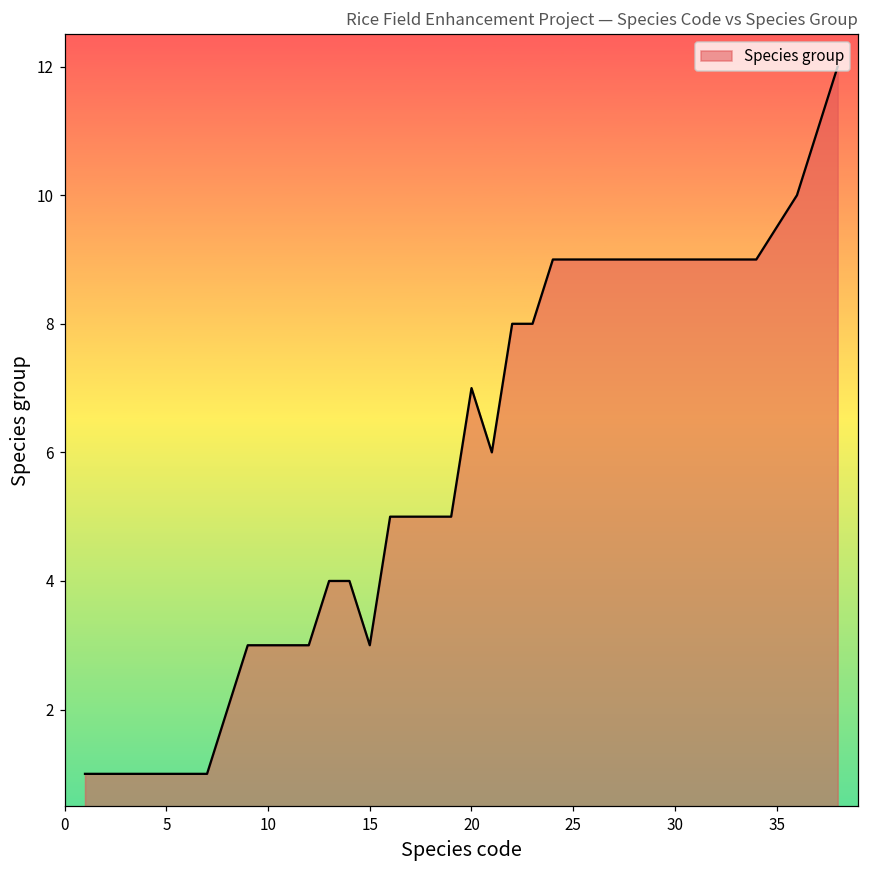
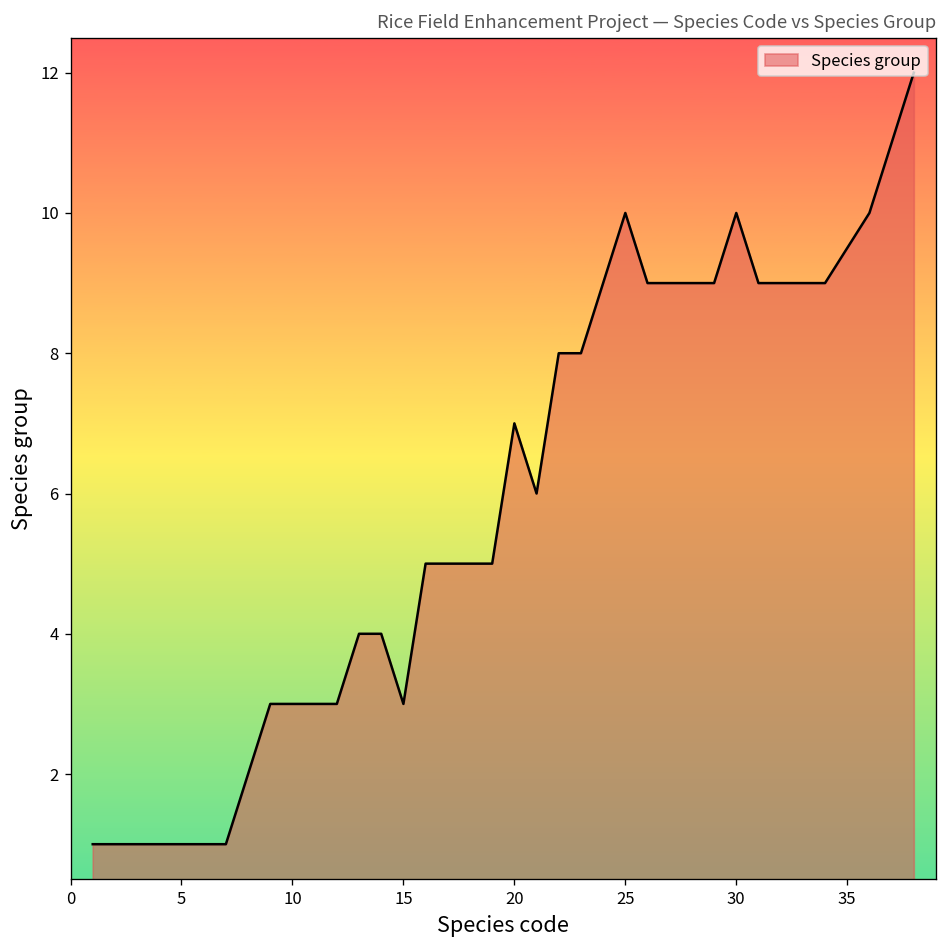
25: 9 -> 10
30: 9 -> 10
